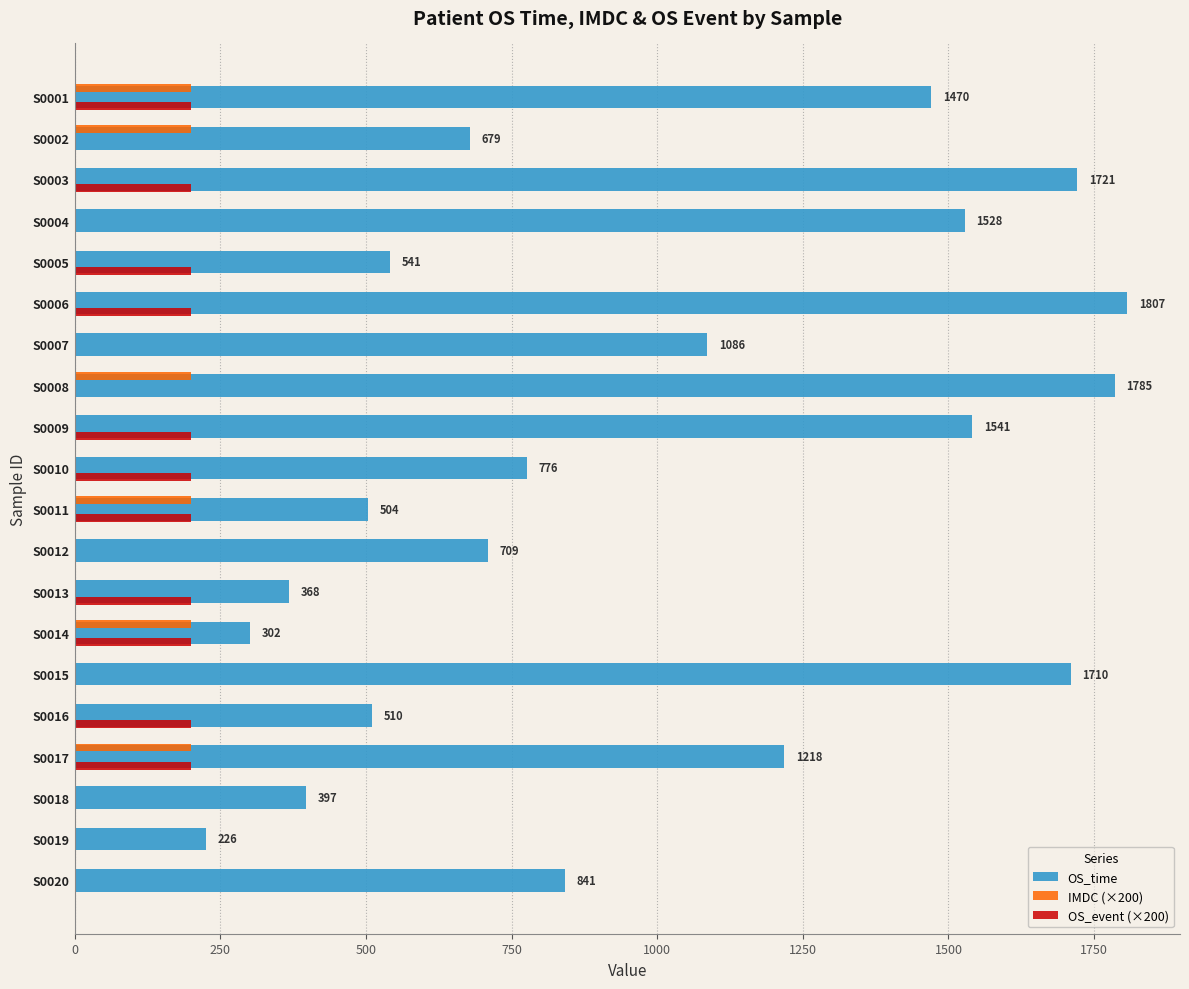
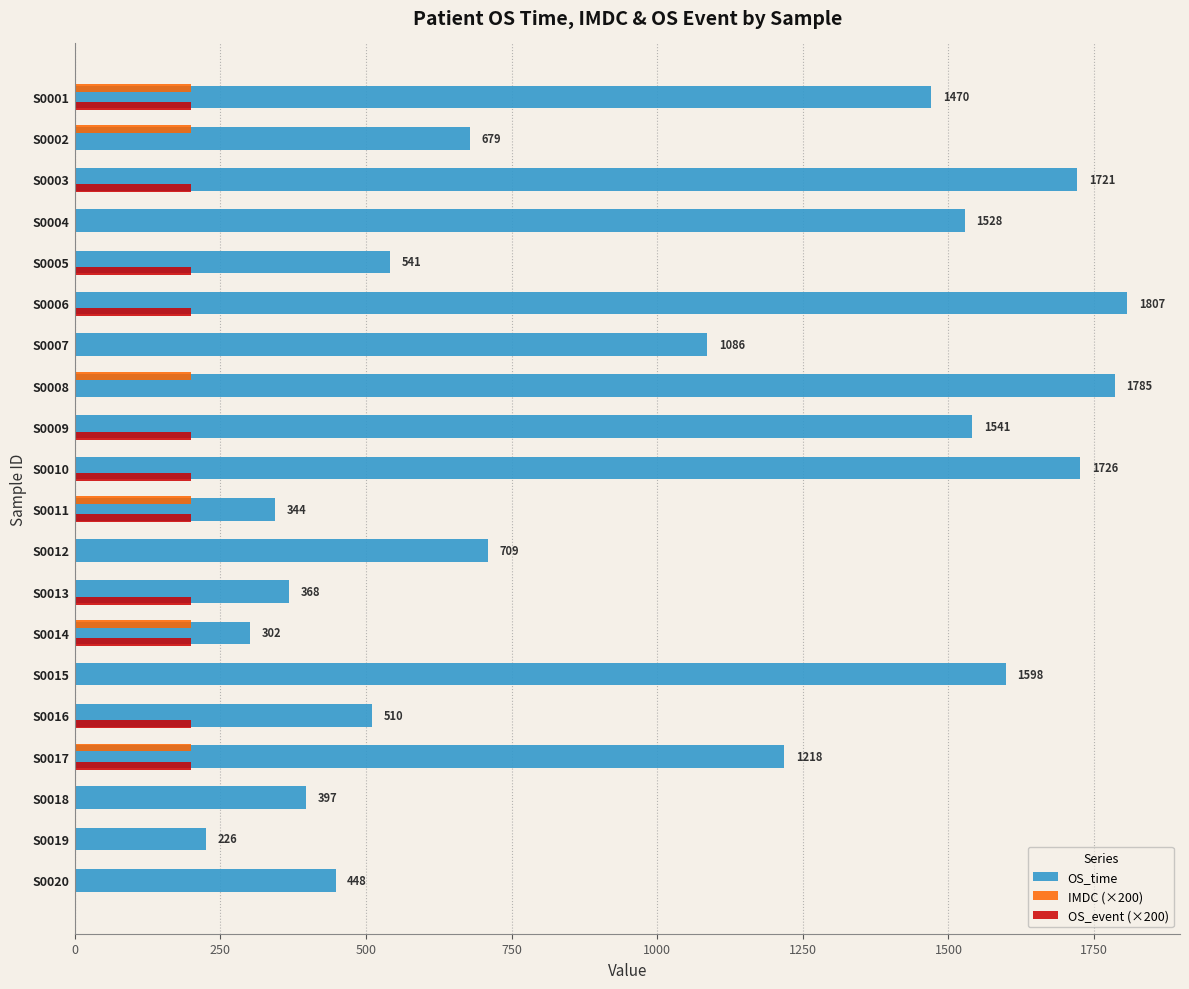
OS_time, S0010: 776 -> 1726
OS_time, S0011: 504 -> 344
OS_time, S0015: 1710 -> 1598
OS_time, S0020: 841 -> 448
